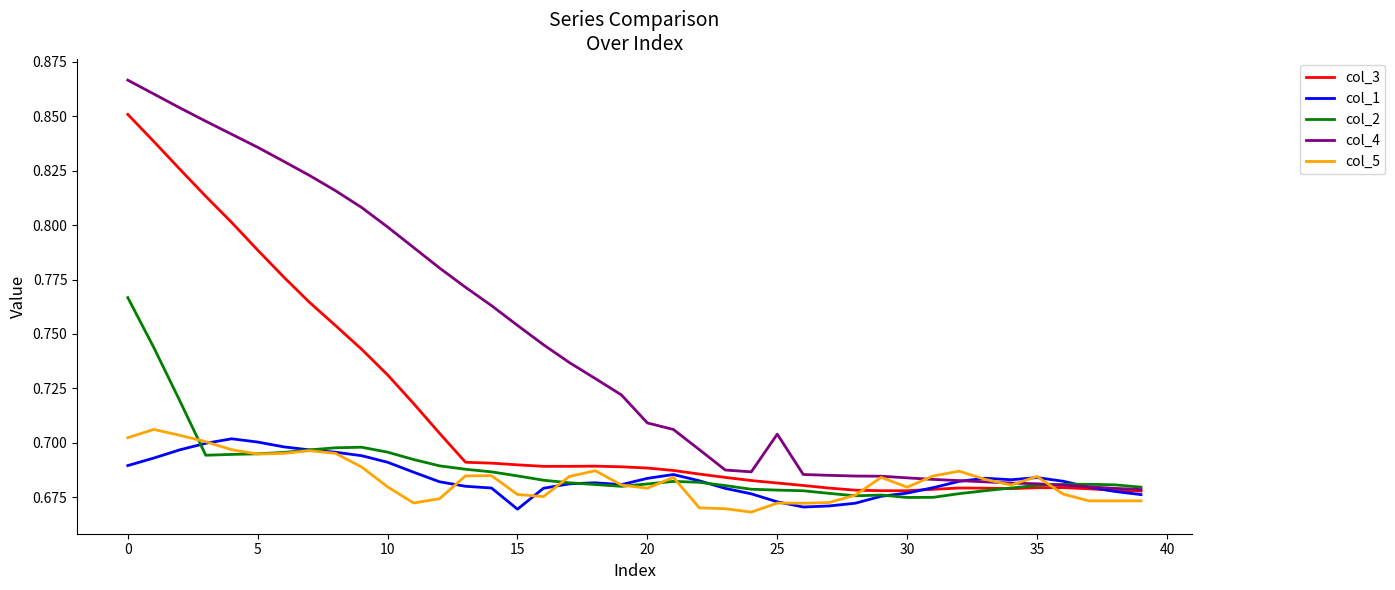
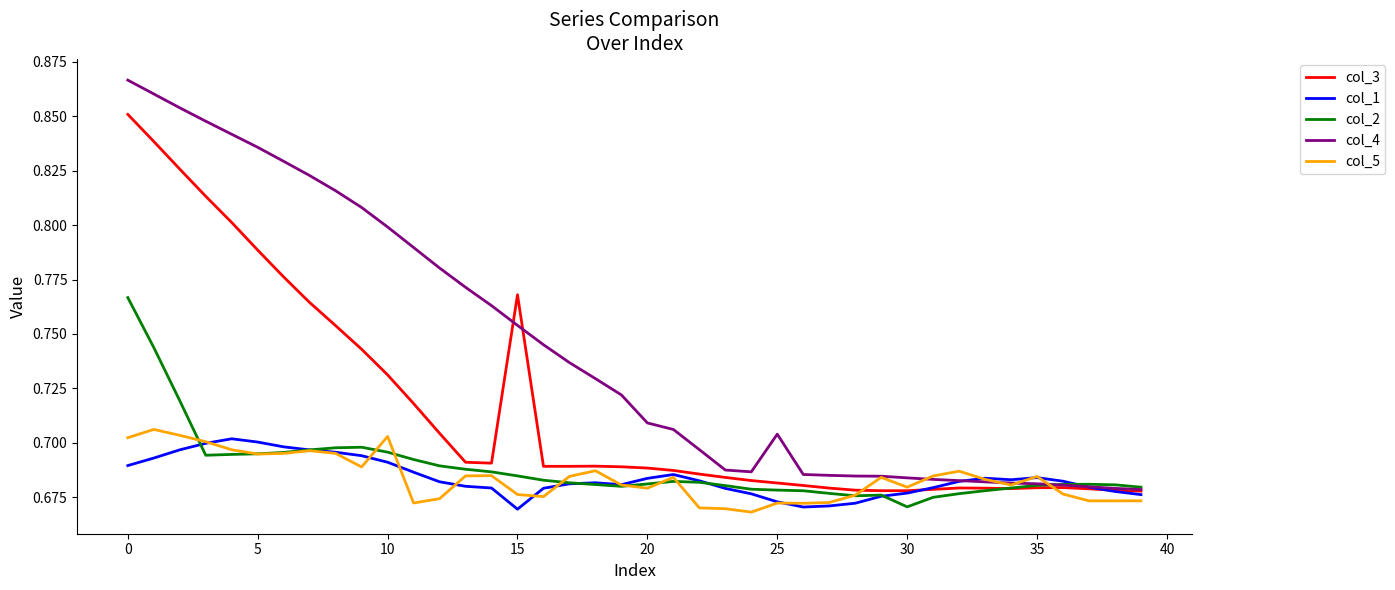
col_5, 10: 0.680 -> 0.703
col_3, 15: 0.690 -> 0.768
col_2, 30: 0.675 -> 0.671
